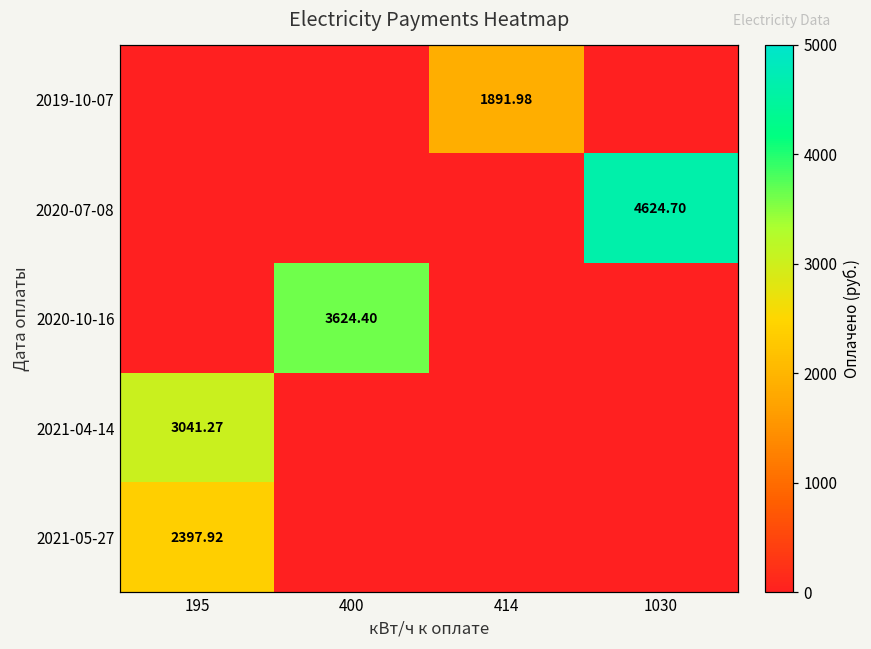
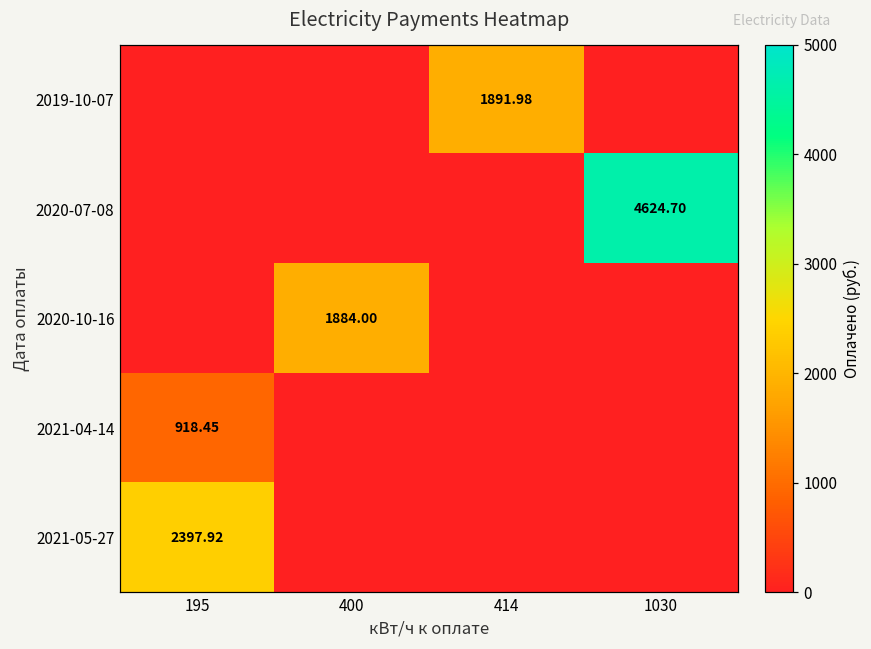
2020-10-16, 400: 3624.40 -> 1884.00
2021-04-14, 195: 3041.27 -> 918.45
